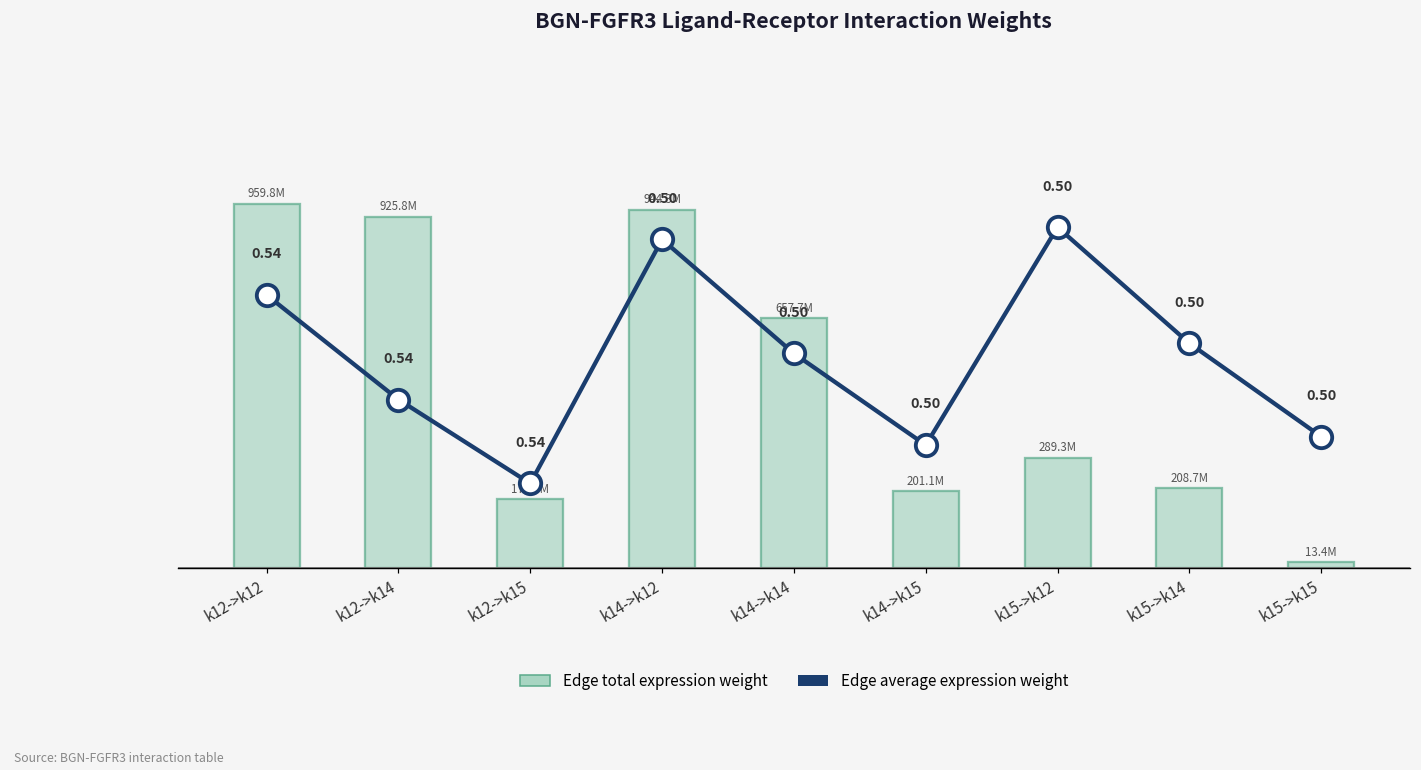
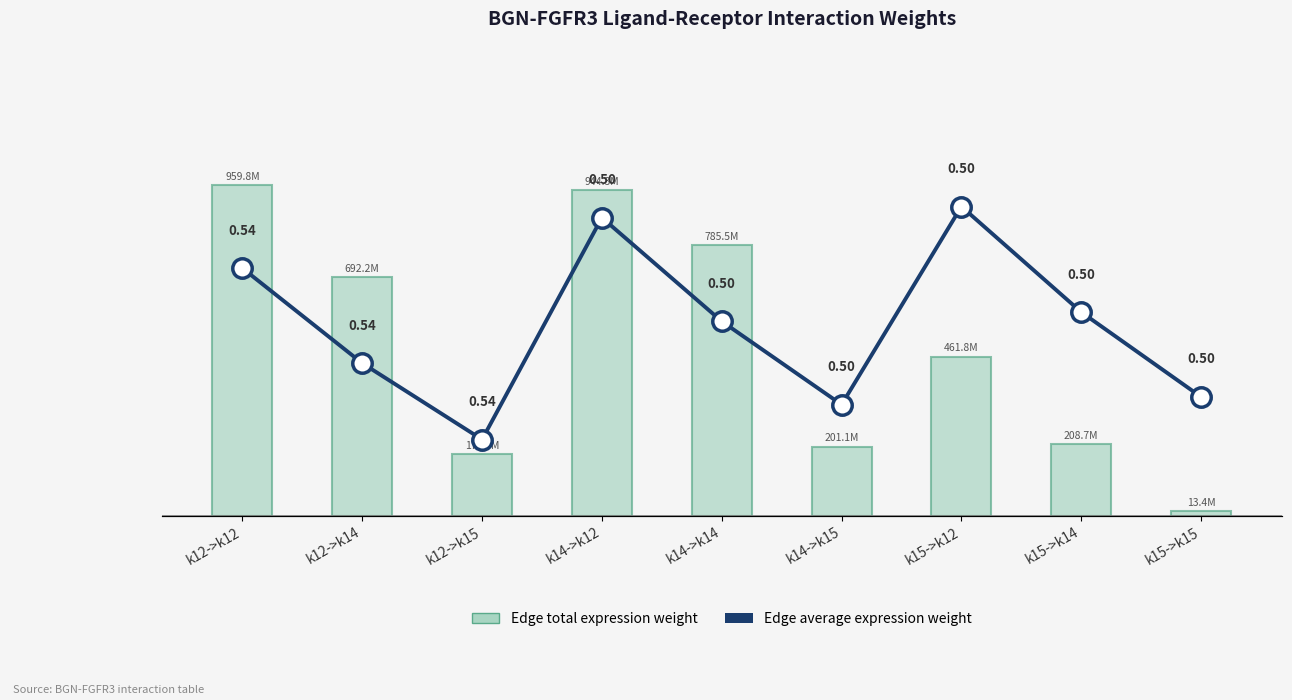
Edge total expression weight, k12->k14: 925.8M -> 692.2M
Edge total expression weight, k14->k14: 657.7M -> 785.5M
Edge total expression weight, k15->k12: 289.3M -> 461.8M
